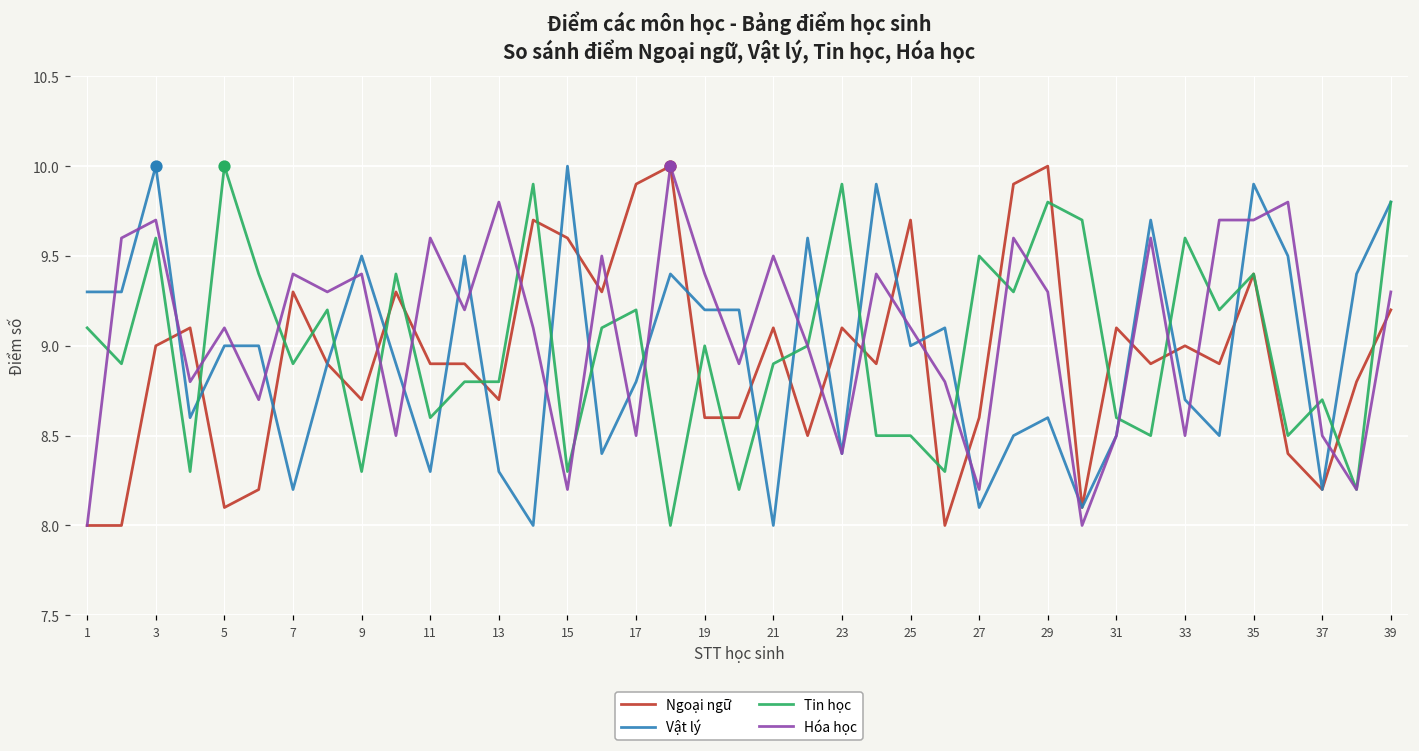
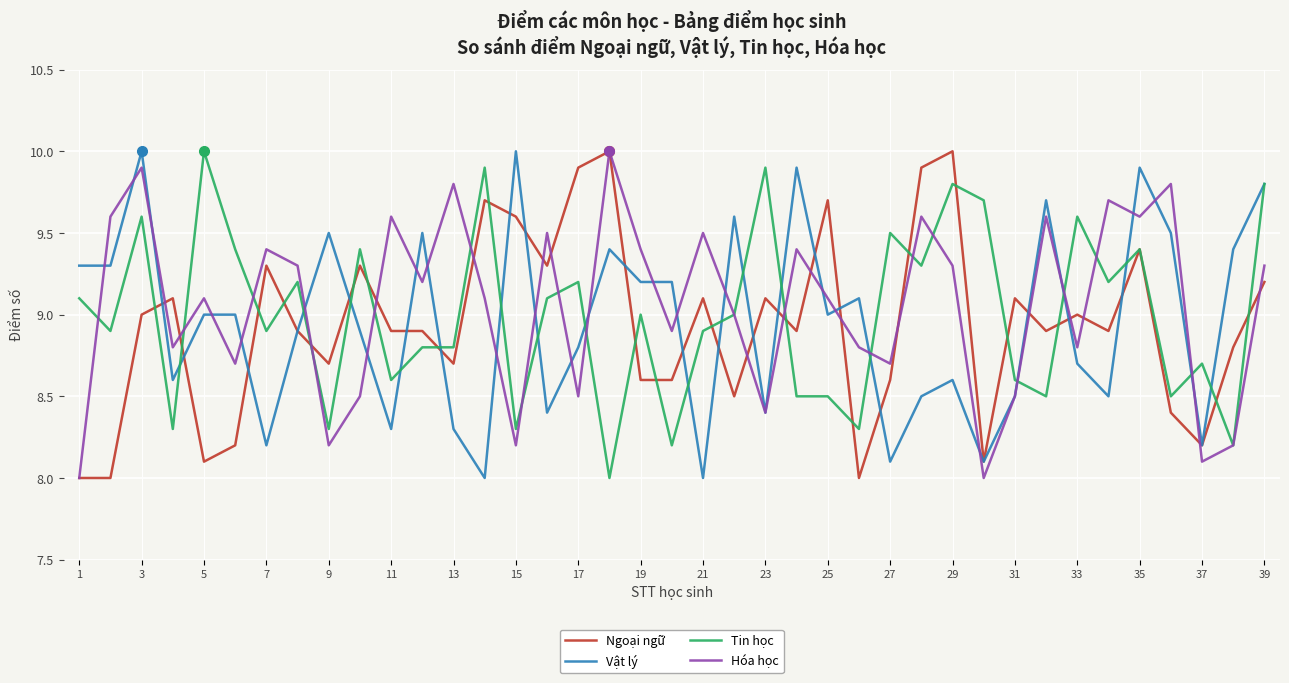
Hóa học, 3: 9.7 -> 9.9
Hóa học, 9: 9.4 -> 8.2
Hóa học, 27: 8.2 -> 8.7
Hóa học, 33: 8.5 -> 8.8
Hóa học, 35: 9.7 -> 9.6
Hóa học, 37: 8.5 -> 8.1
